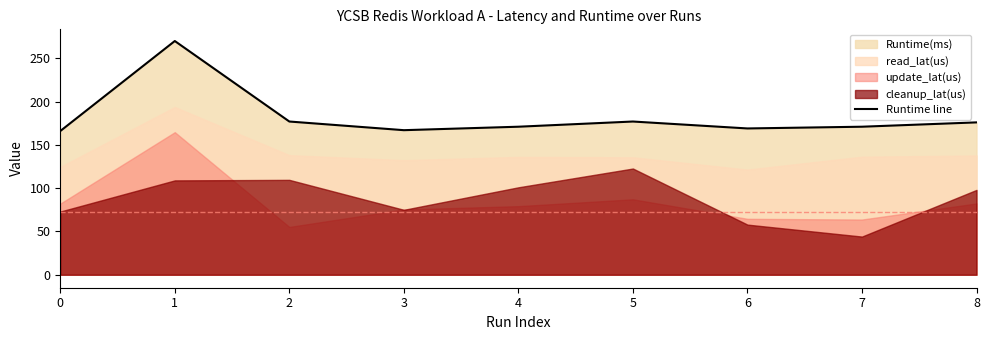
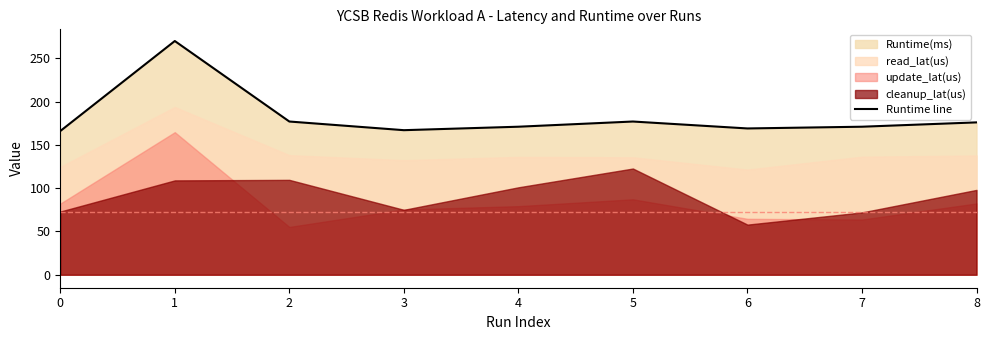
cleanup_lat(us), 7: 40 -> 70
